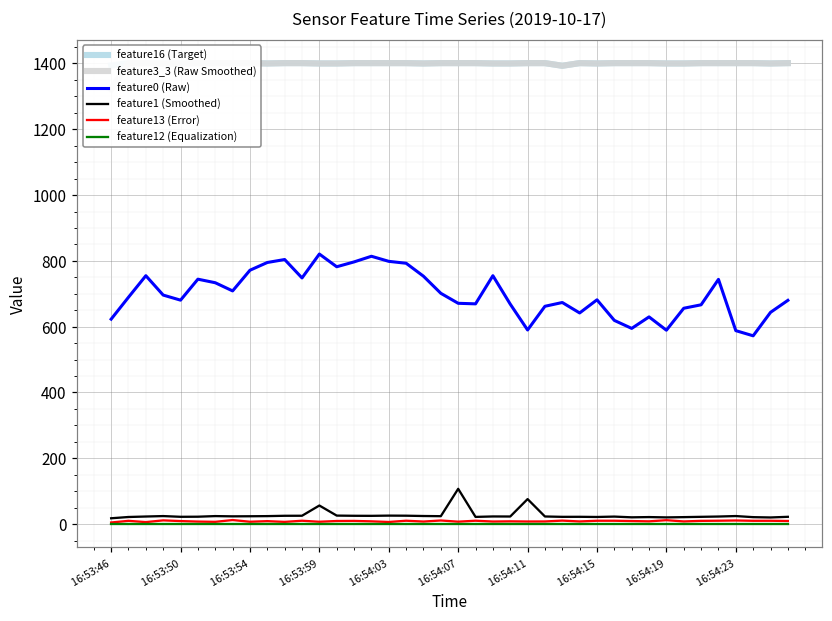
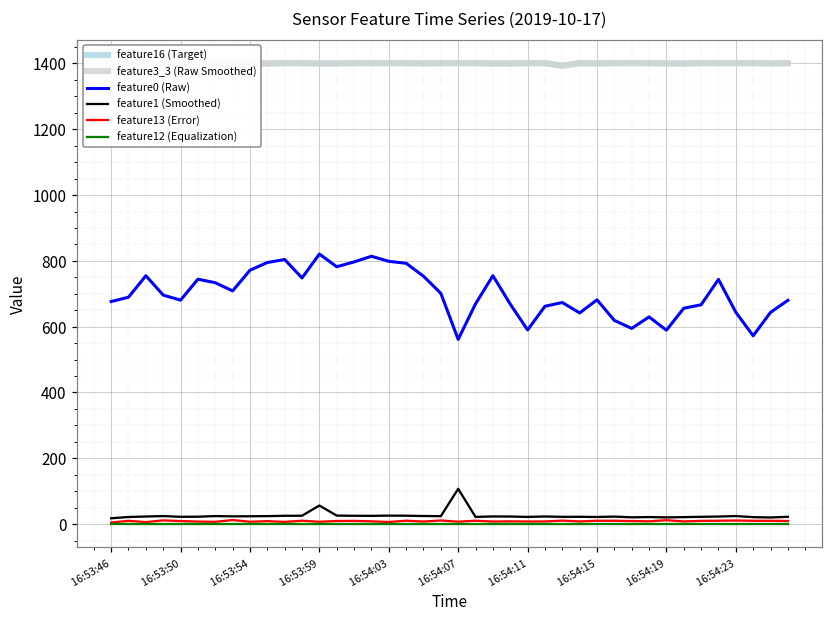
feature0 (Raw), 16:53:46: 620 -> 680
feature0 (Raw), 16:54:07: 670 -> 560
feature1 (Smoothed), 16:54:11: 80 -> 20
feature0 (Raw), 16:54:23: 590 -> 640
